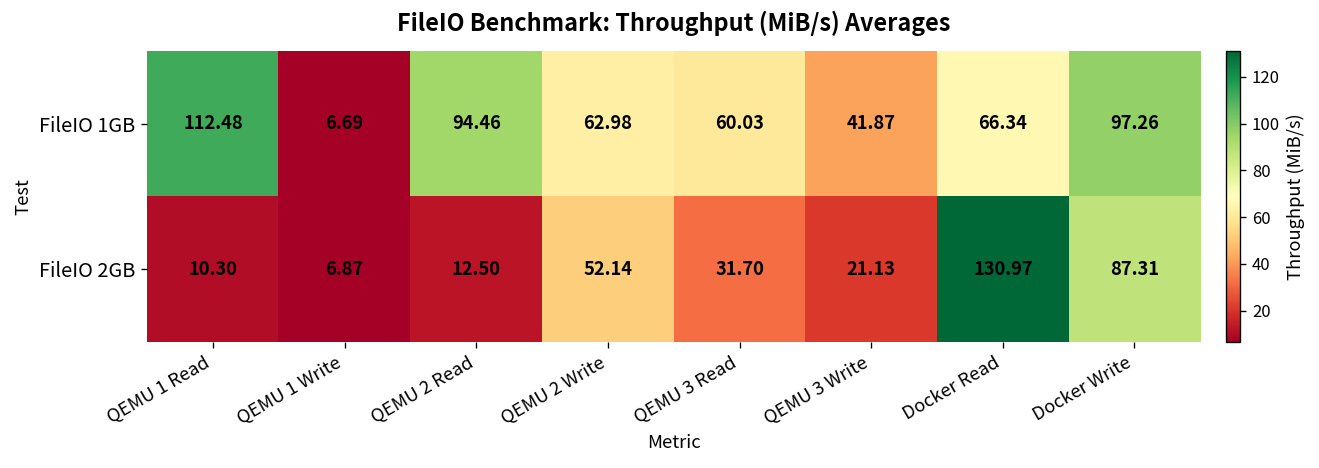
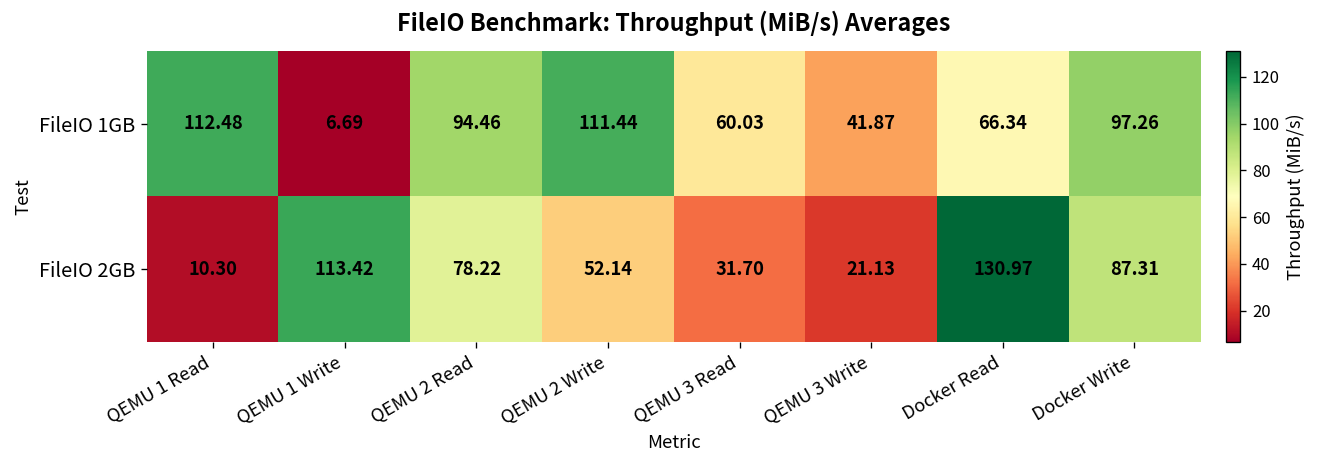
FileIO 1GB, QEMU 2 Write: 62.98 -> 111.44
FileIO 2GB, QEMU 1 Write: 6.87 -> 113.42
FileIO 2GB, QEMU 2 Read: 12.50 -> 78.22
